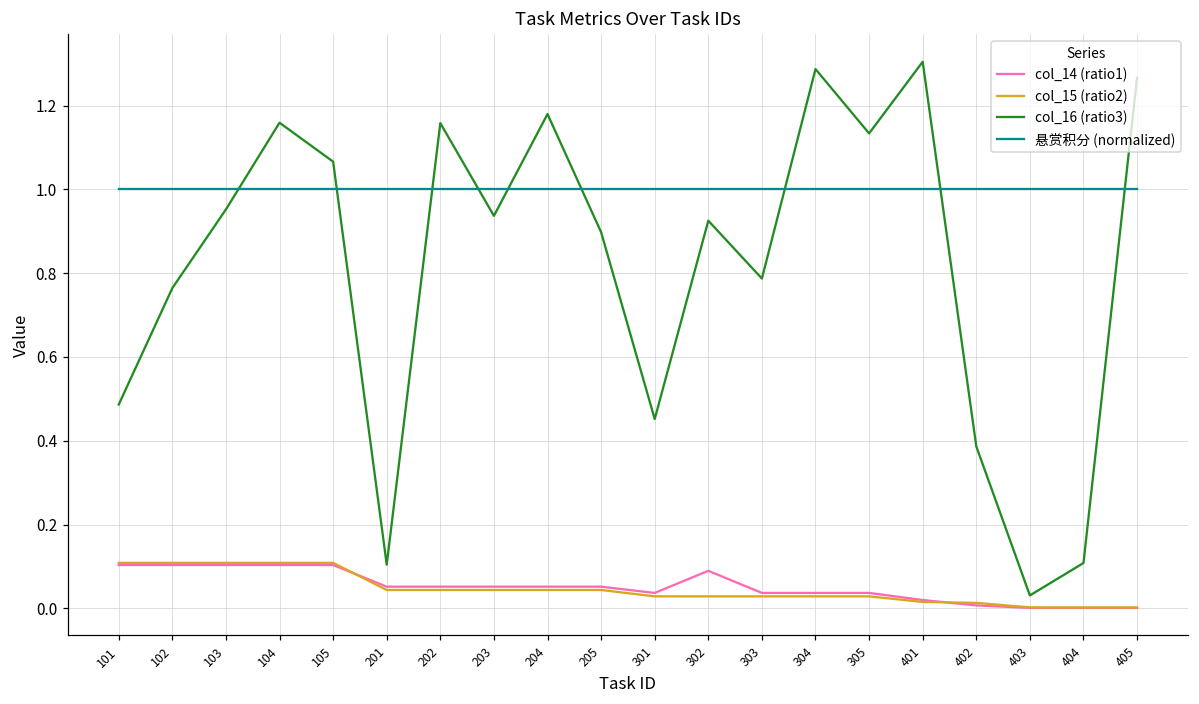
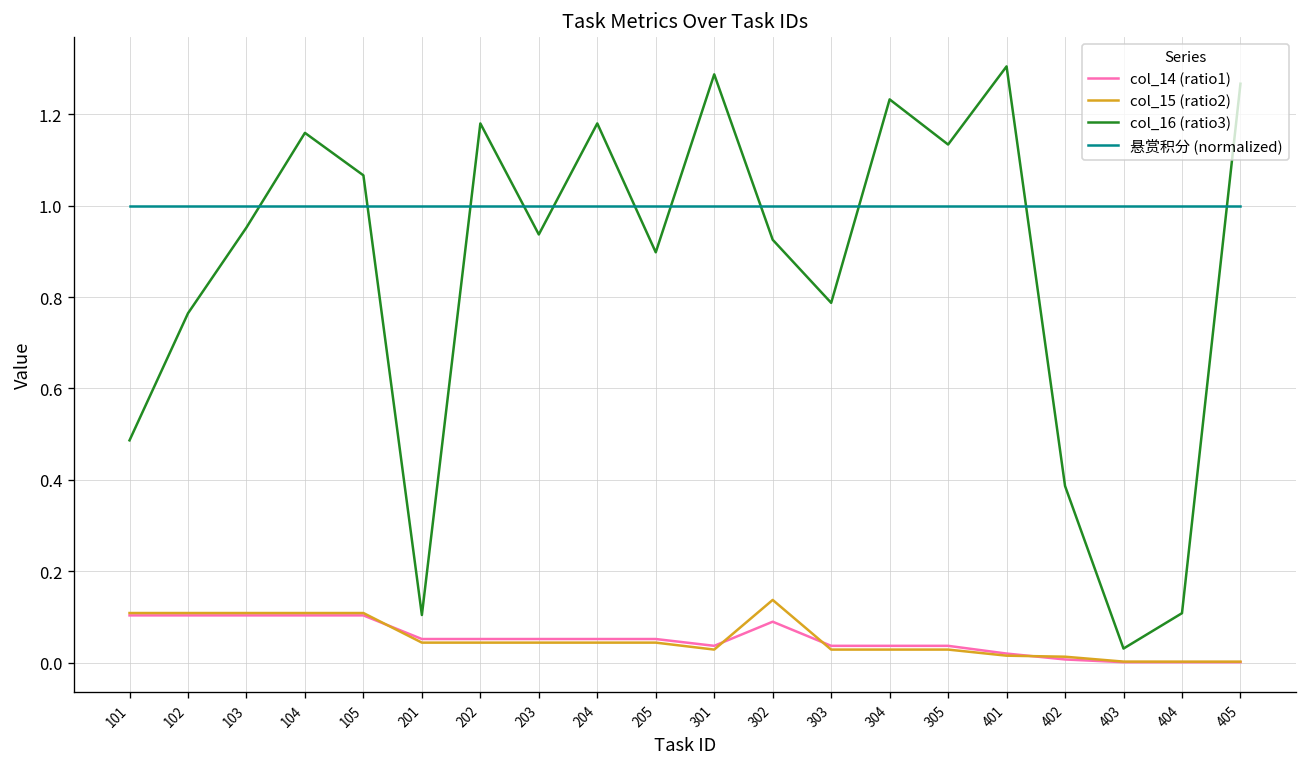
col_16 (ratio3), 202: 1.16 -> 1.18
col_16 (ratio3), 301: 0.45 -> 1.29
col_15 (ratio2), 302: 0.03 -> 0.14
col_16 (ratio3), 304: 1.29 -> 1.23
